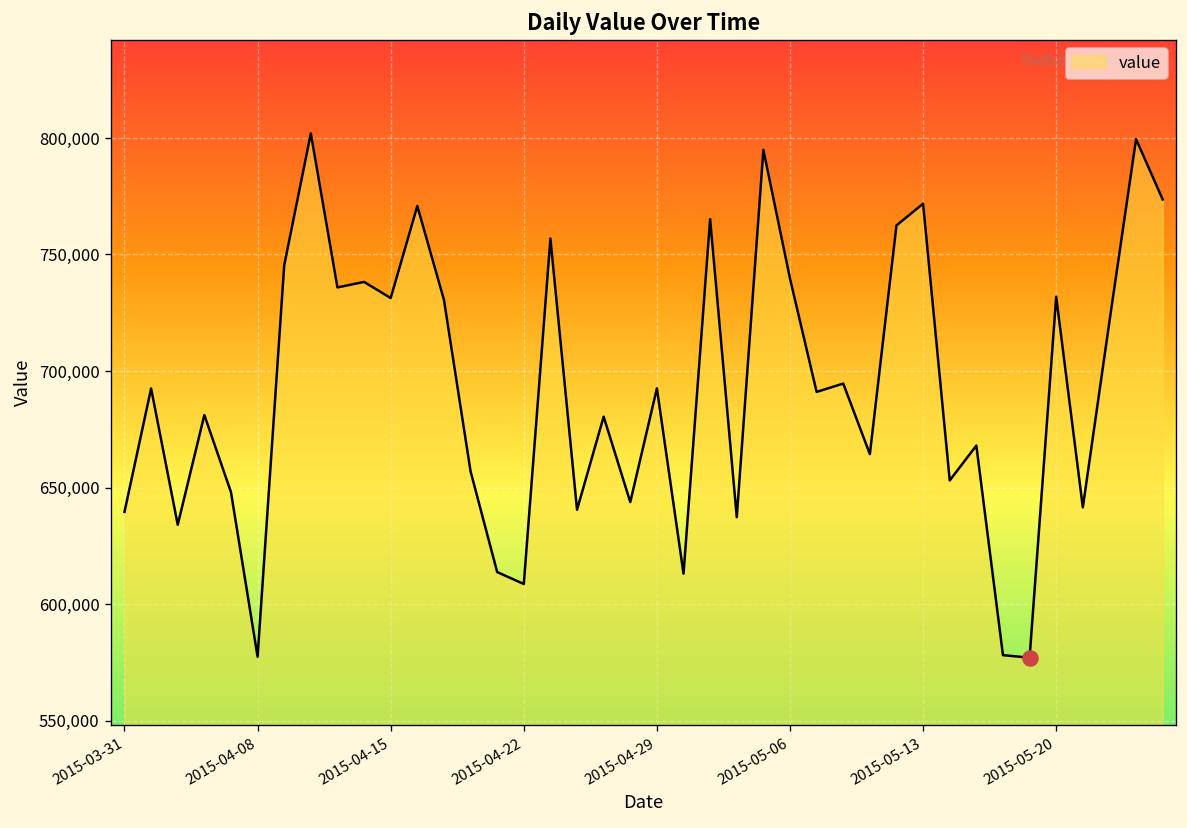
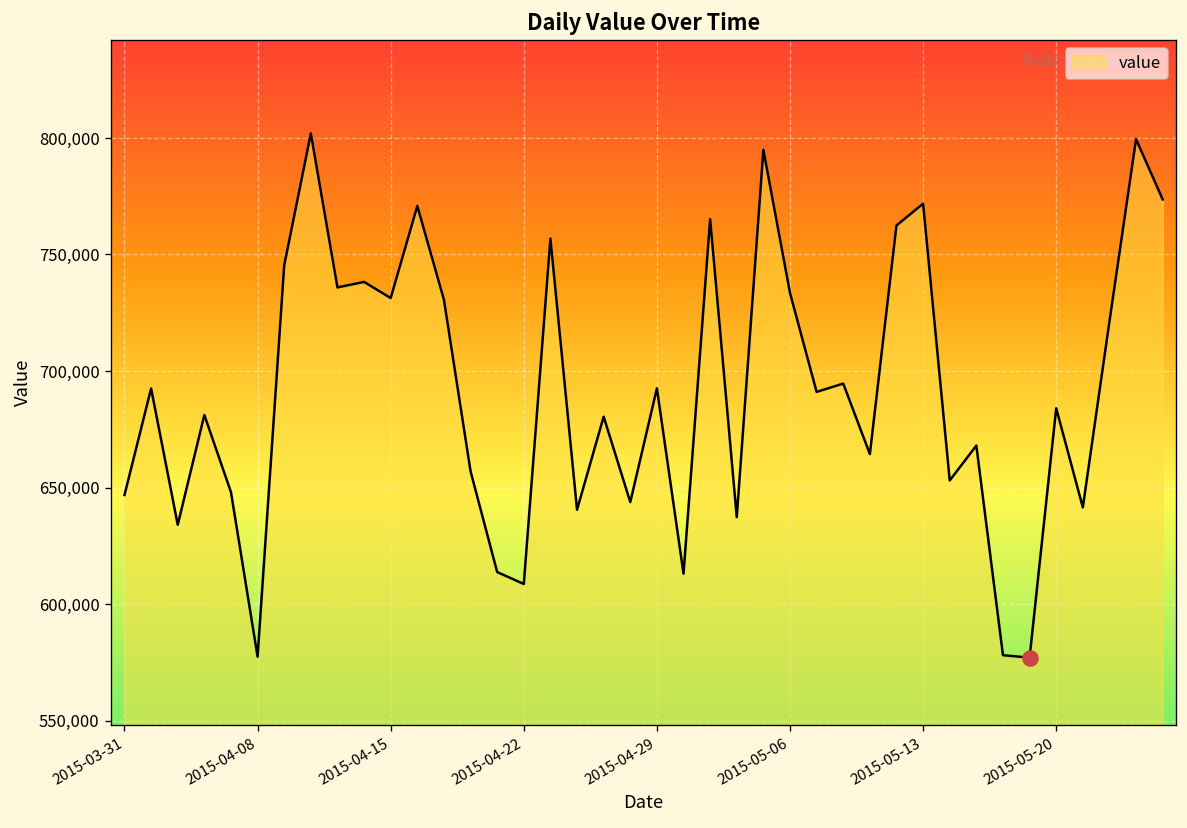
value, 2015-03-31: 640,000 -> 647,000
value, 2015-05-06: 740,000 -> 734,000
value, 2015-05-20: 732,000 -> 684,000
